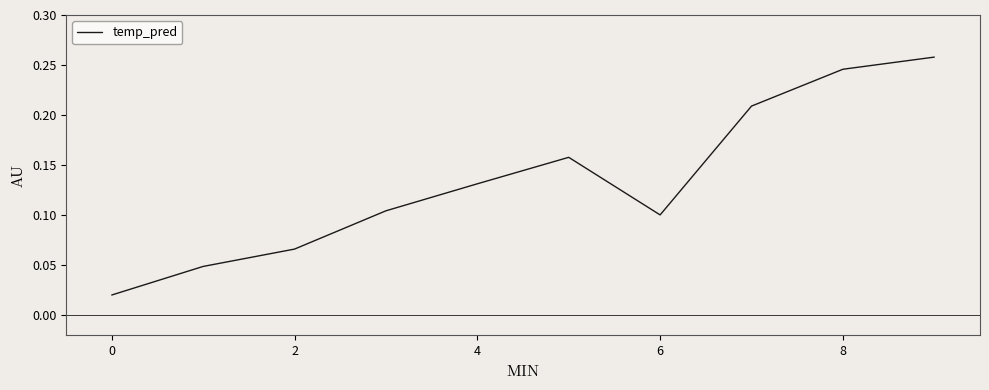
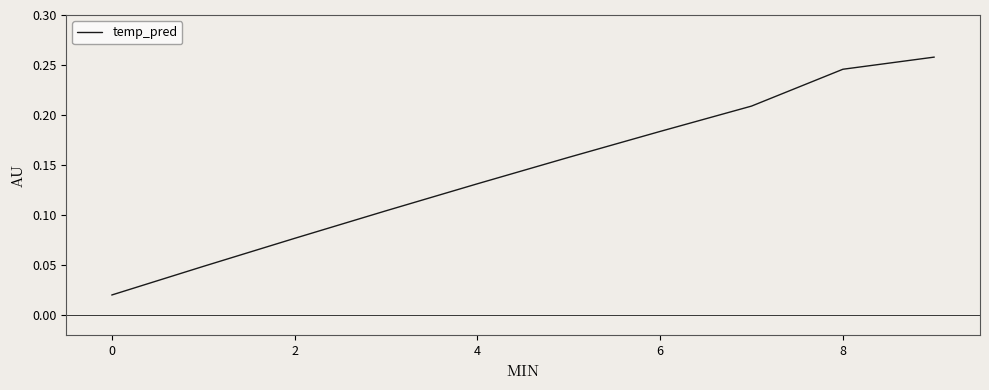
2: 0.066 -> 0.077
6: 0.100 -> 0.184
